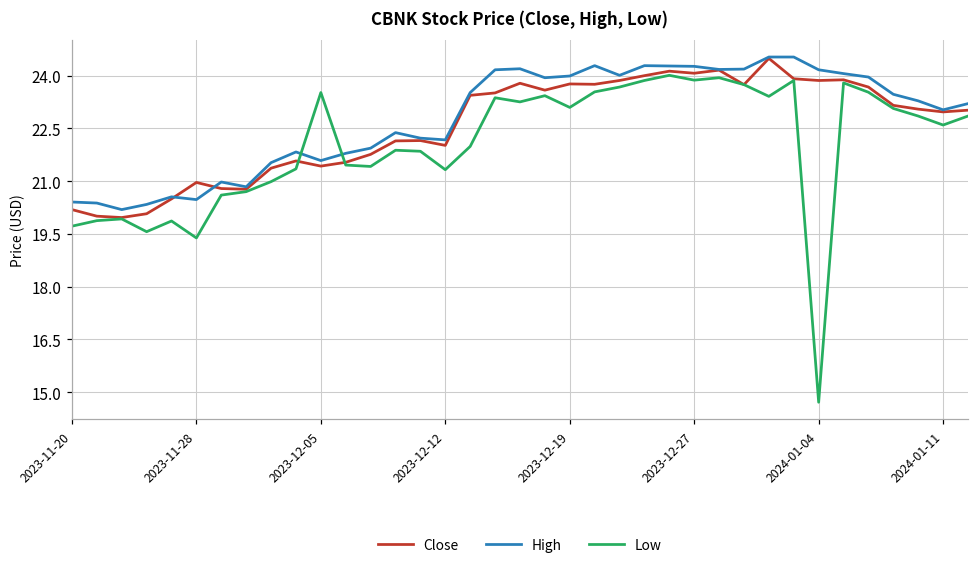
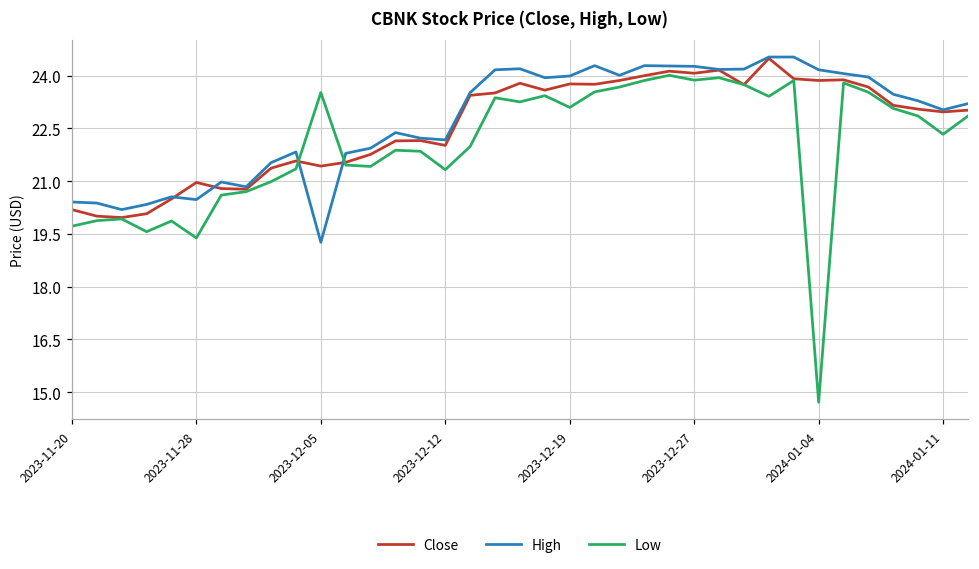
High, 2023-12-05: 21.6 -> 19.3
Low, 2024-01-11: 22.6 -> 22.3
